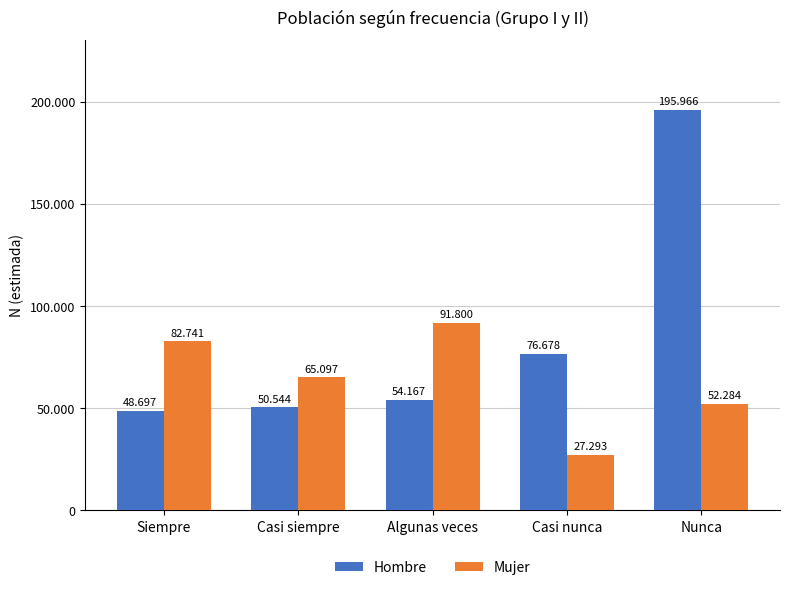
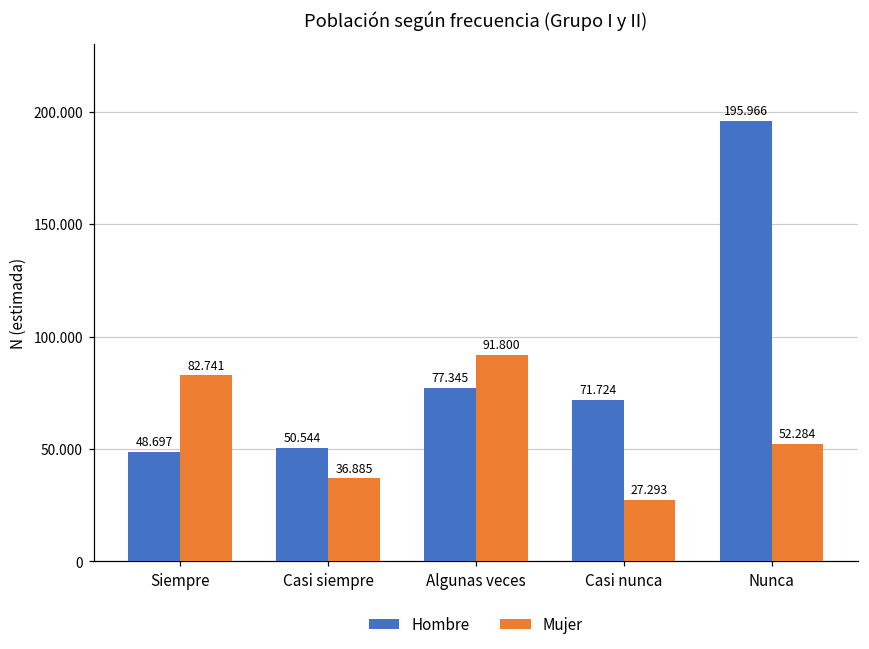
Mujer, Casi siempre: 65.097 -> 36.885
Hombre, Algunas veces: 54.167 -> 77.345
Hombre, Casi nunca: 76.678 -> 71.724
